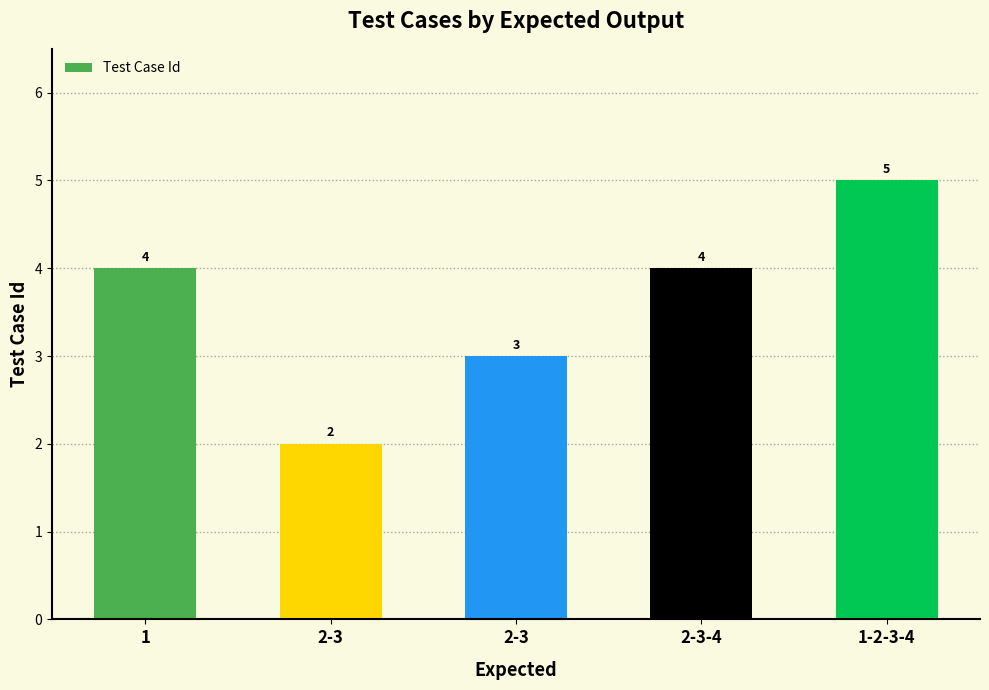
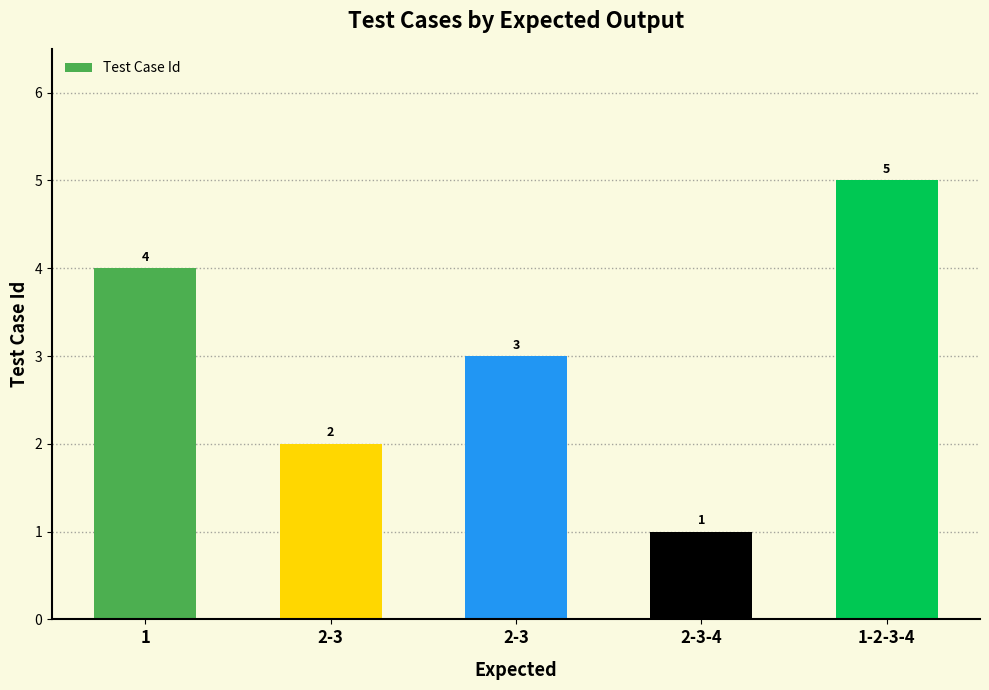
2-3-4: 4 -> 1
